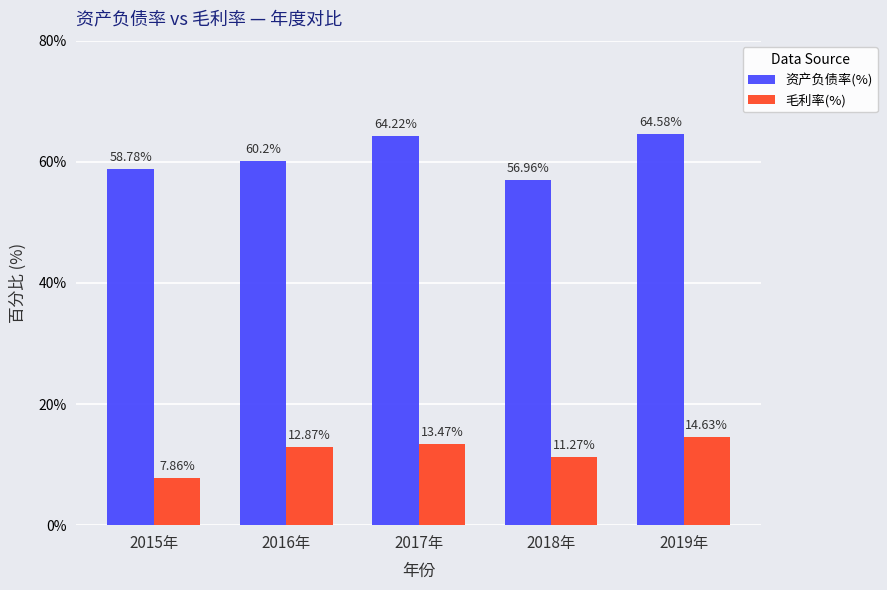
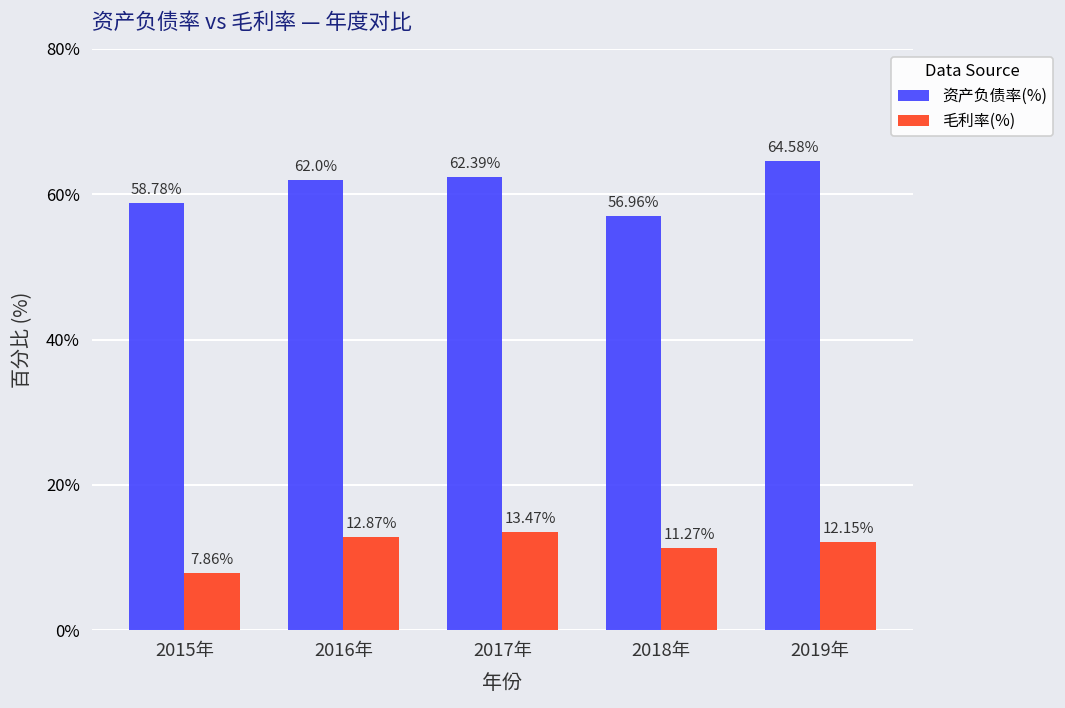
资产负债率(%), 2016年: 60.2% -> 62.0%
资产负债率(%), 2017年: 64.22% -> 62.39%
毛利率(%), 2019年: 14.63% -> 12.15%
